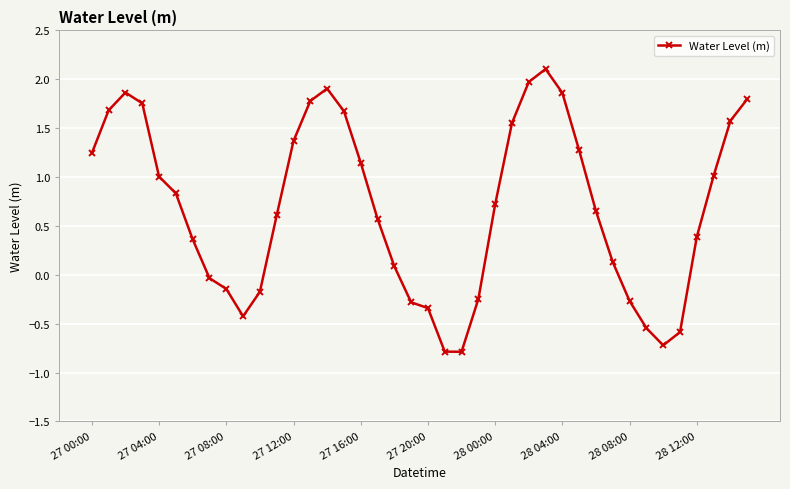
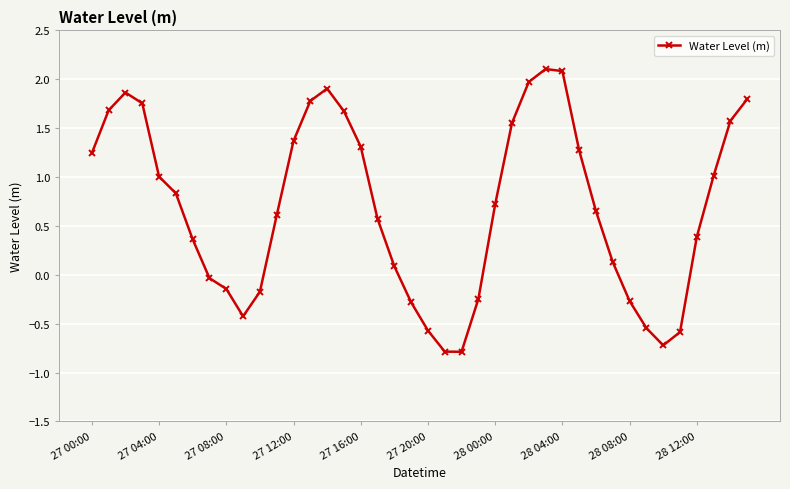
27 16:00: 1.1 -> 1.3
27 20:00: -0.3 -> -0.6
28 04:00: 1.9 -> 2.1
